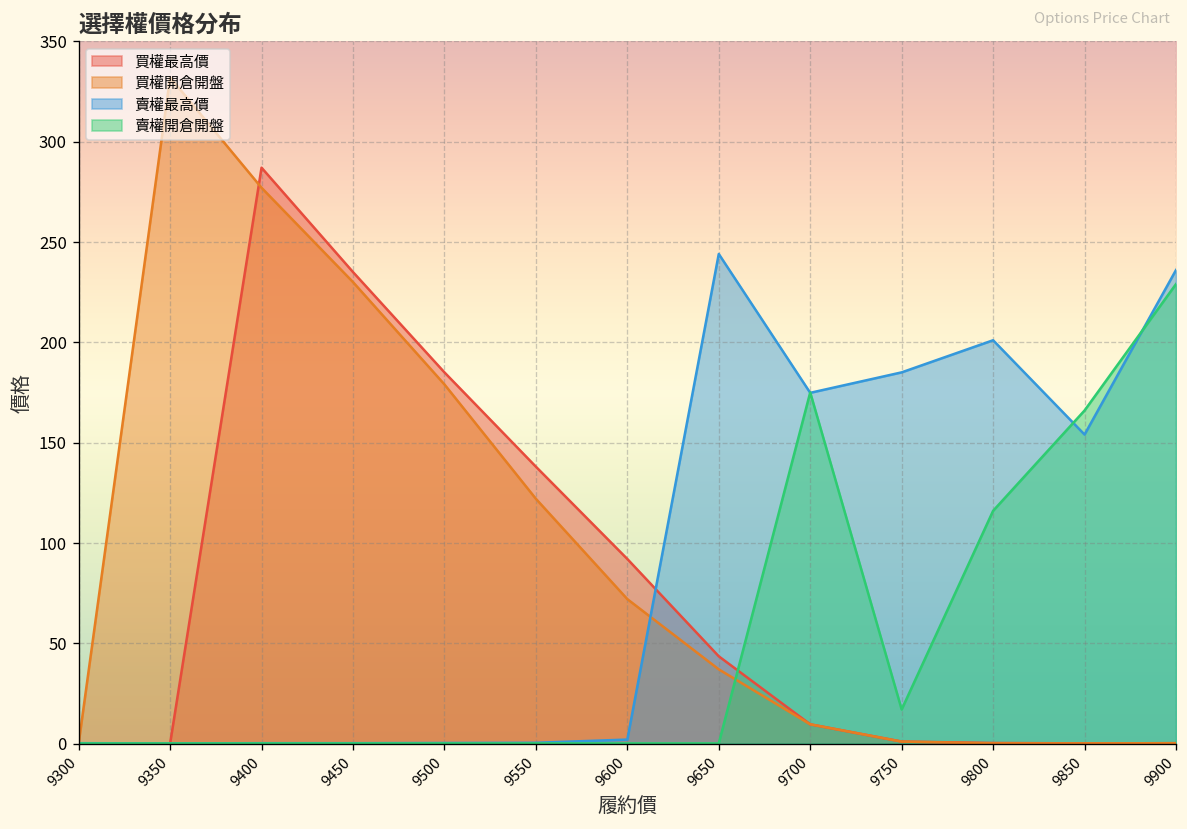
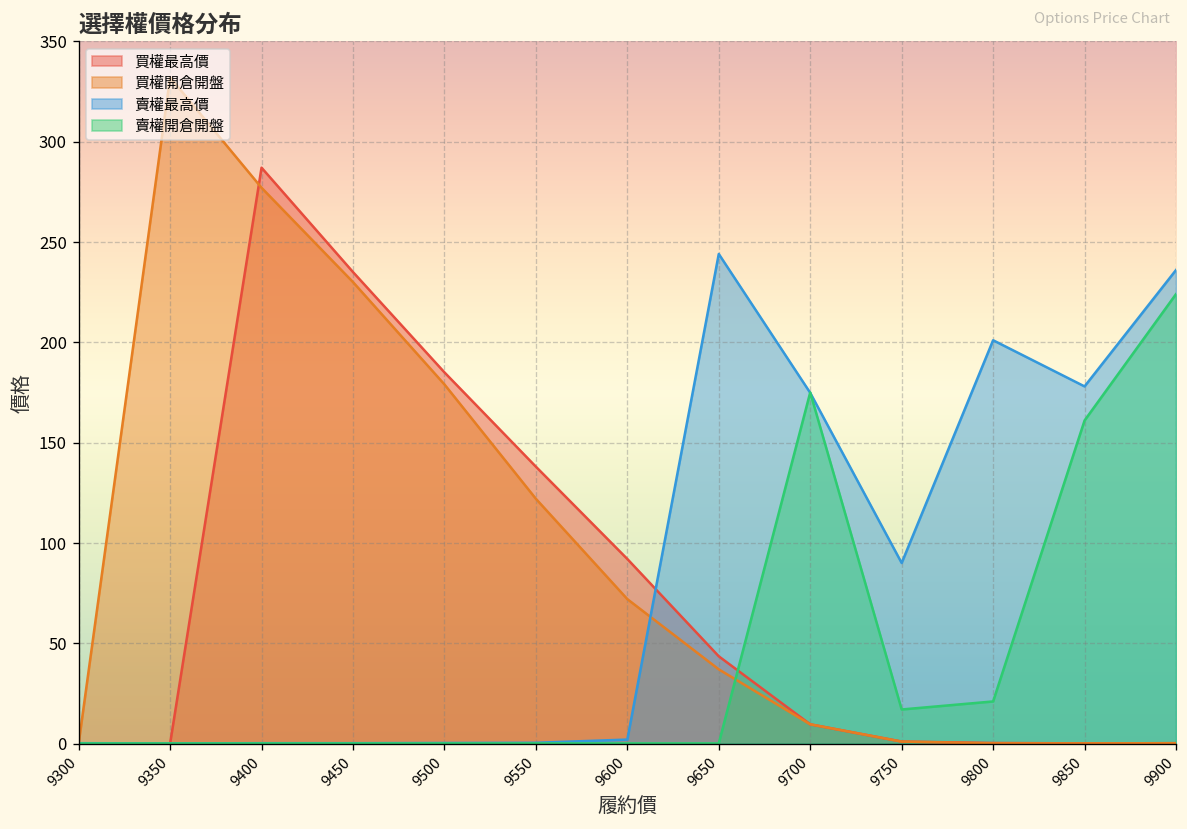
賣權最高價, 9750: 185 -> 90
賣權開倉開盤, 9800: 116 -> 21
賣權最高價, 9850: 154 -> 178
賣權開倉開盤, 9850: 166 -> 161
賣權開倉開盤, 9900: 229 -> 224
